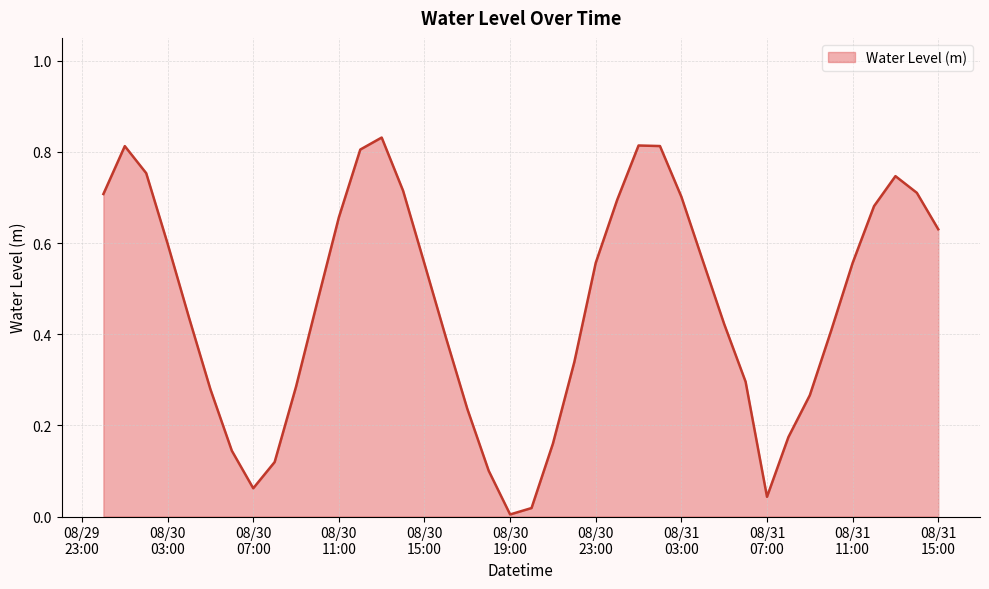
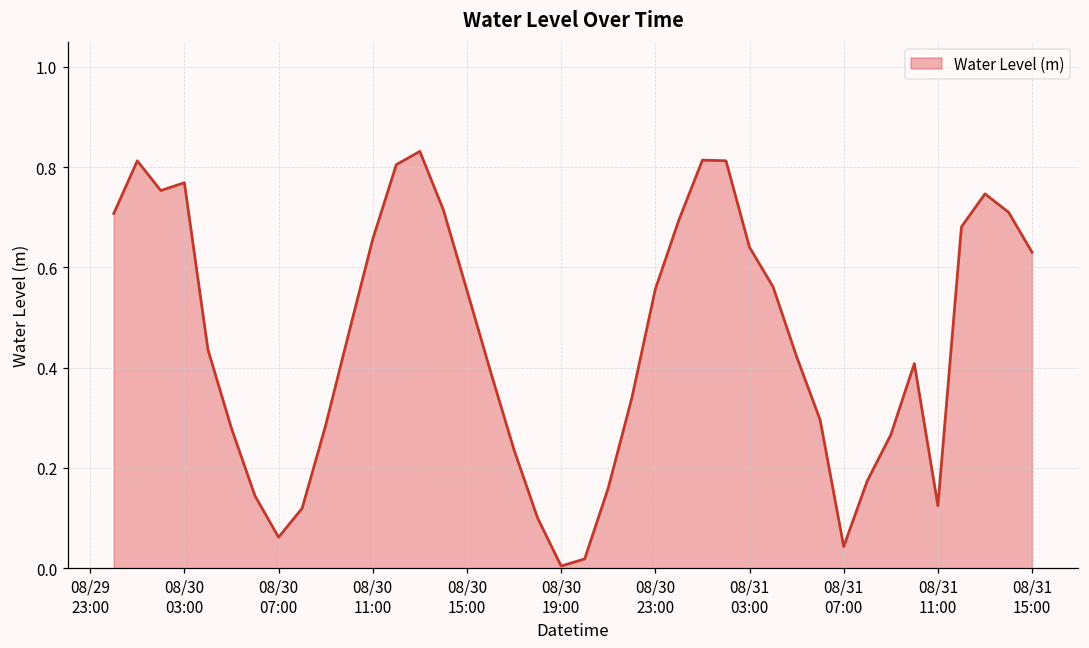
08/30 03:00: 0.60 -> 0.77
08/31 03:00: 0.70 -> 0.64
08/31 11:00: 0.56 -> 0.12
